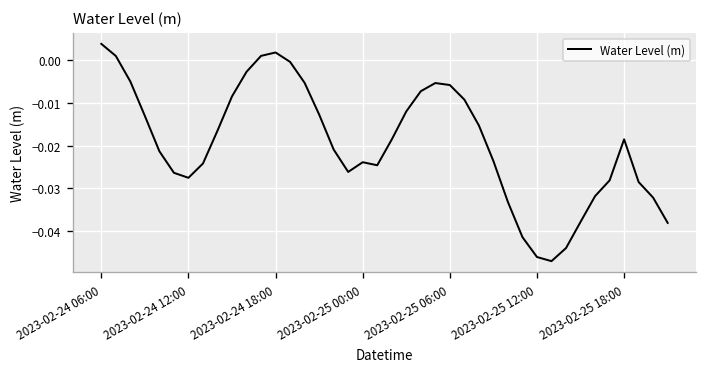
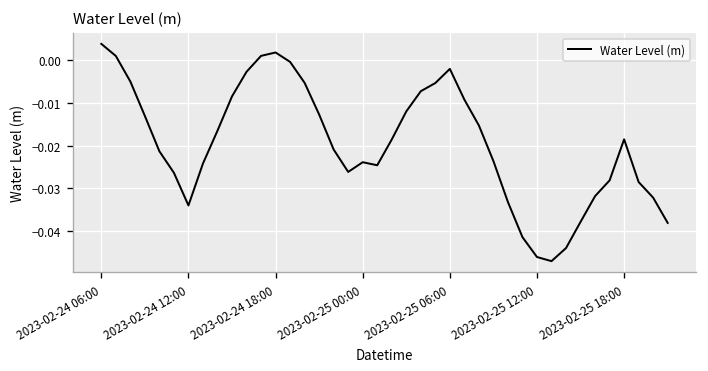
2023-02-24 12:00: -0.028 -> -0.034
2023-02-25 06:00: -0.006 -> -0.002
